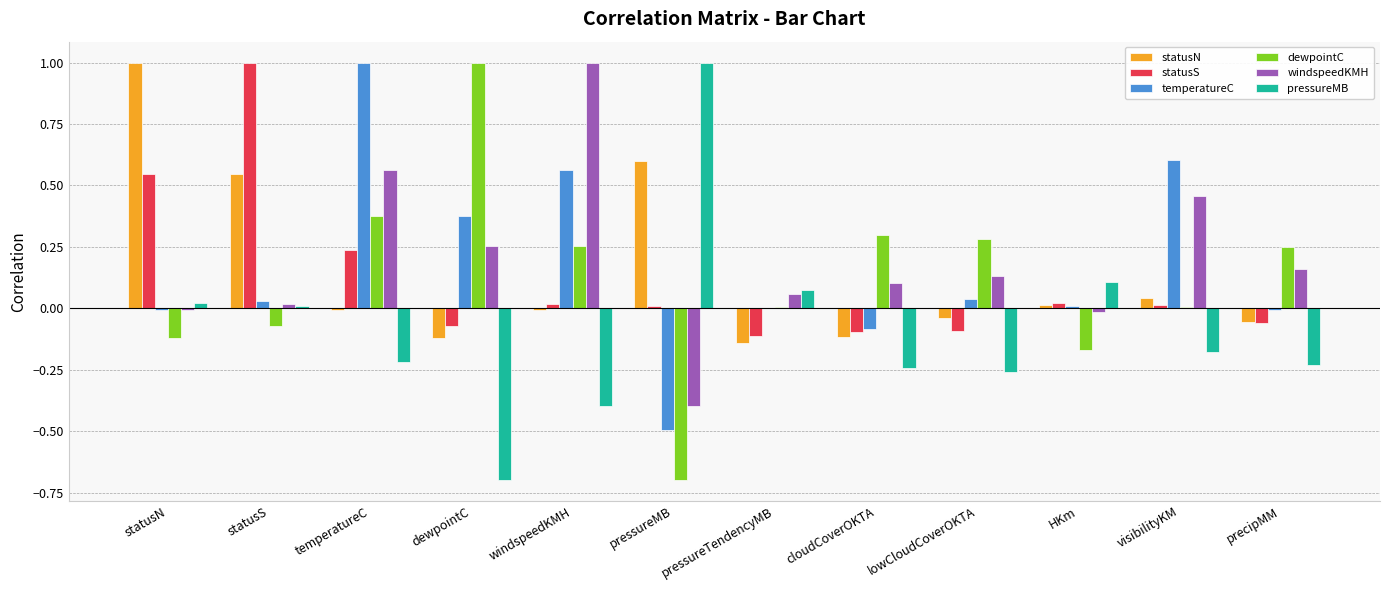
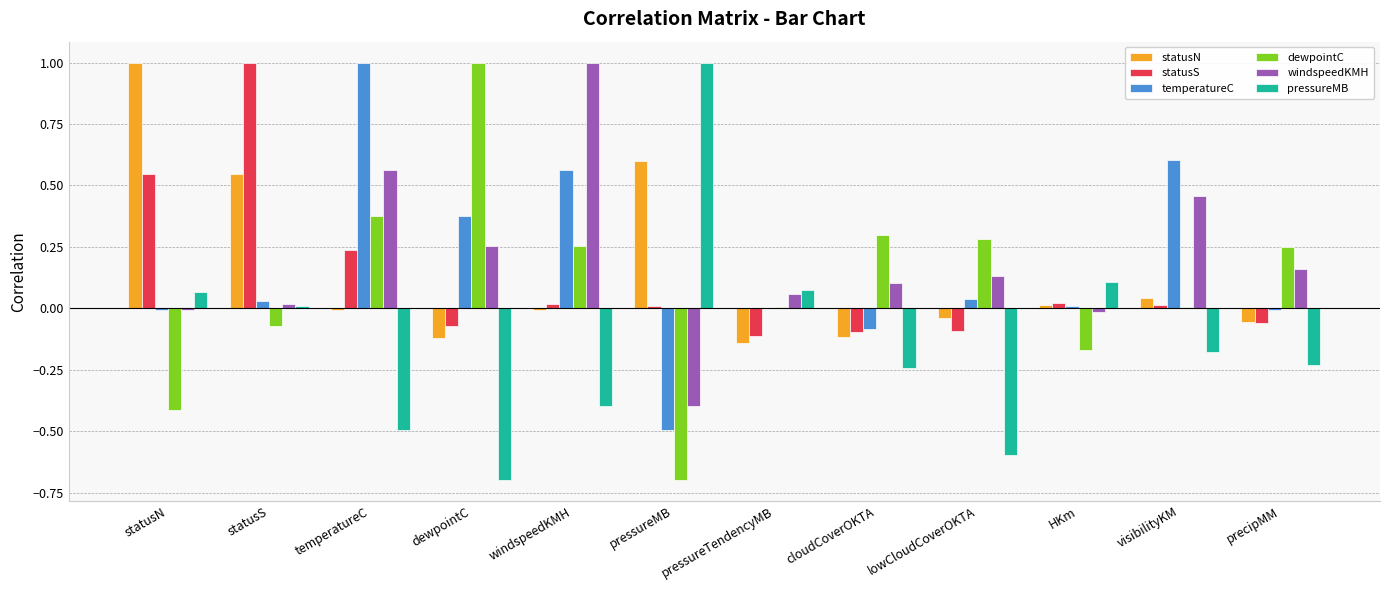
dewpointC, statusN: -0.12 -> -0.41
pressureMB, statusN: 0.02 -> 0.07
pressureMB, temperatureC: -0.22 -> -0.50
pressureMB, lowCloudCoverOKTA: -0.26 -> -0.60
